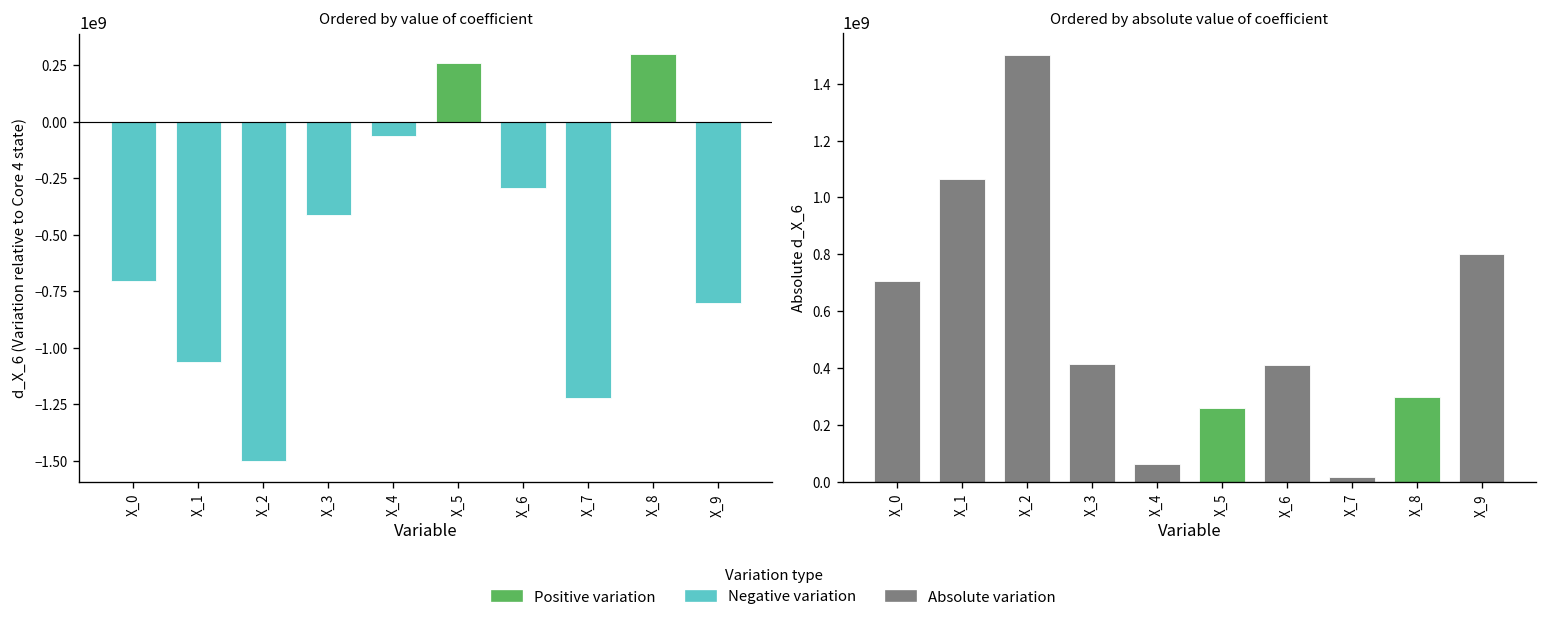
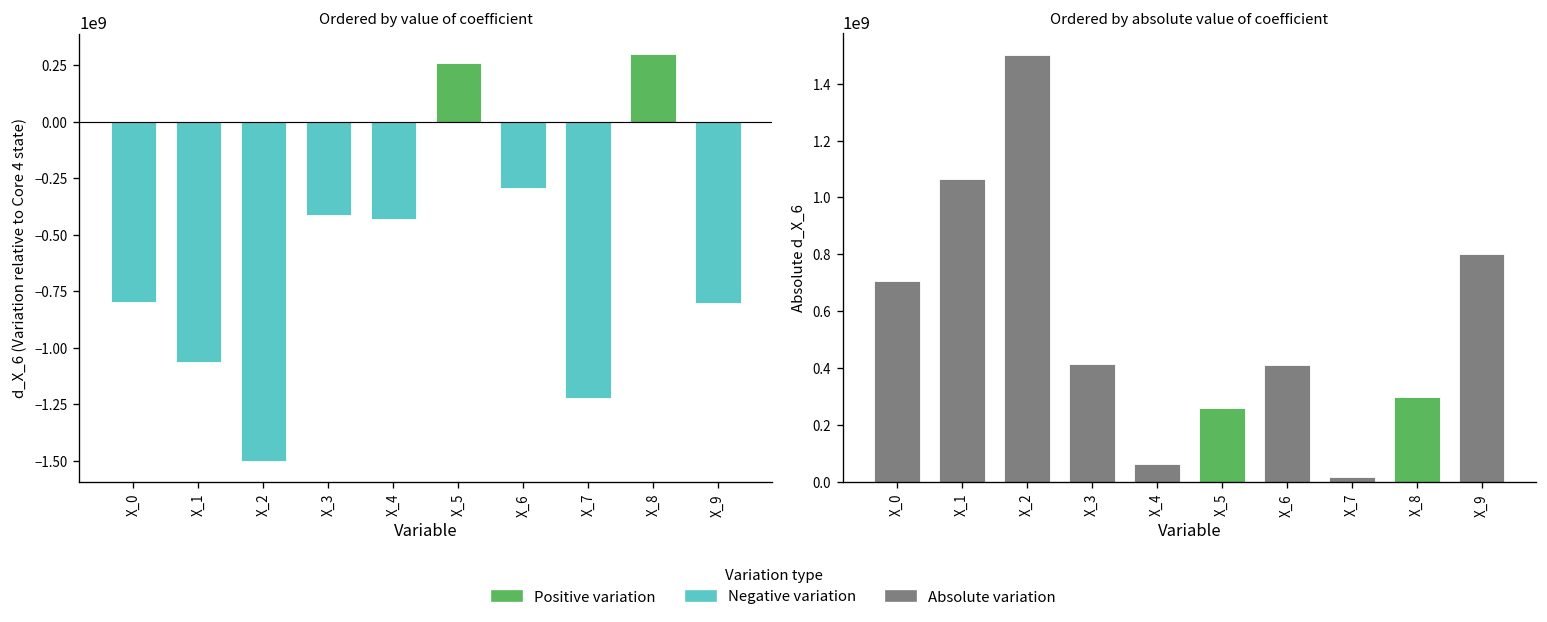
Ordered by value of coefficient, X_0: -710000000 -> -800000000
Ordered by value of coefficient, X_4: -60000000 -> -430000000
